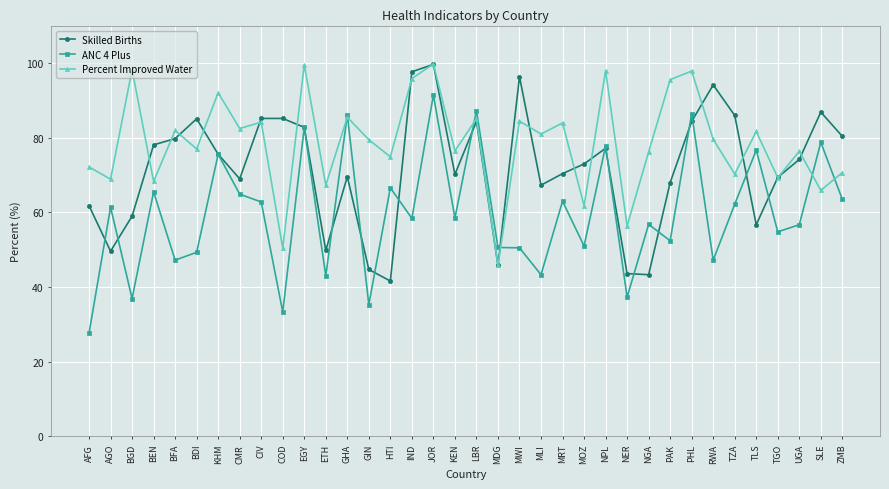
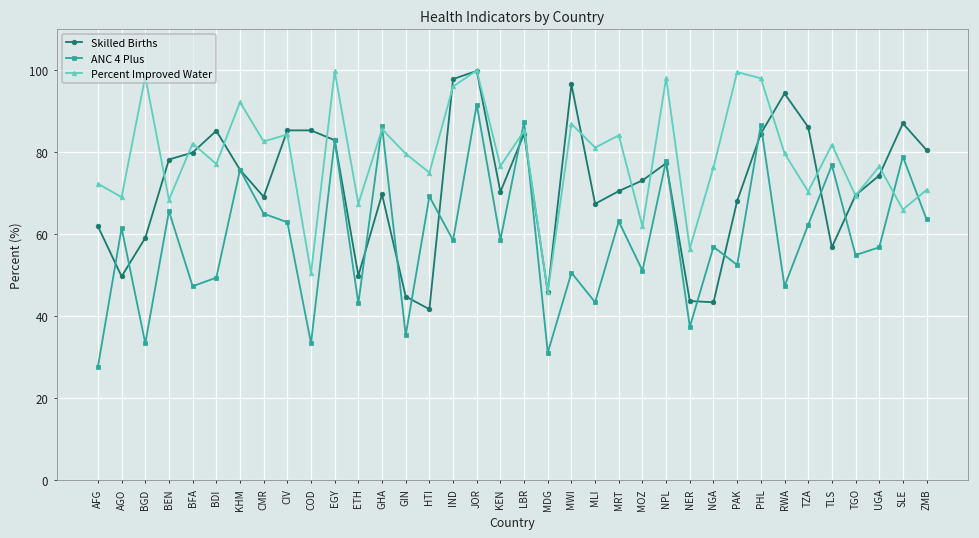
ANC 4 Plus, BGD: 37 -> 33
ANC 4 Plus, HTI: 67 -> 69
ANC 4 Plus, MDG: 51 -> 31
Percent Improved Water, MWI: 85 -> 87
Percent Improved Water, PAK: 96 -> 99
